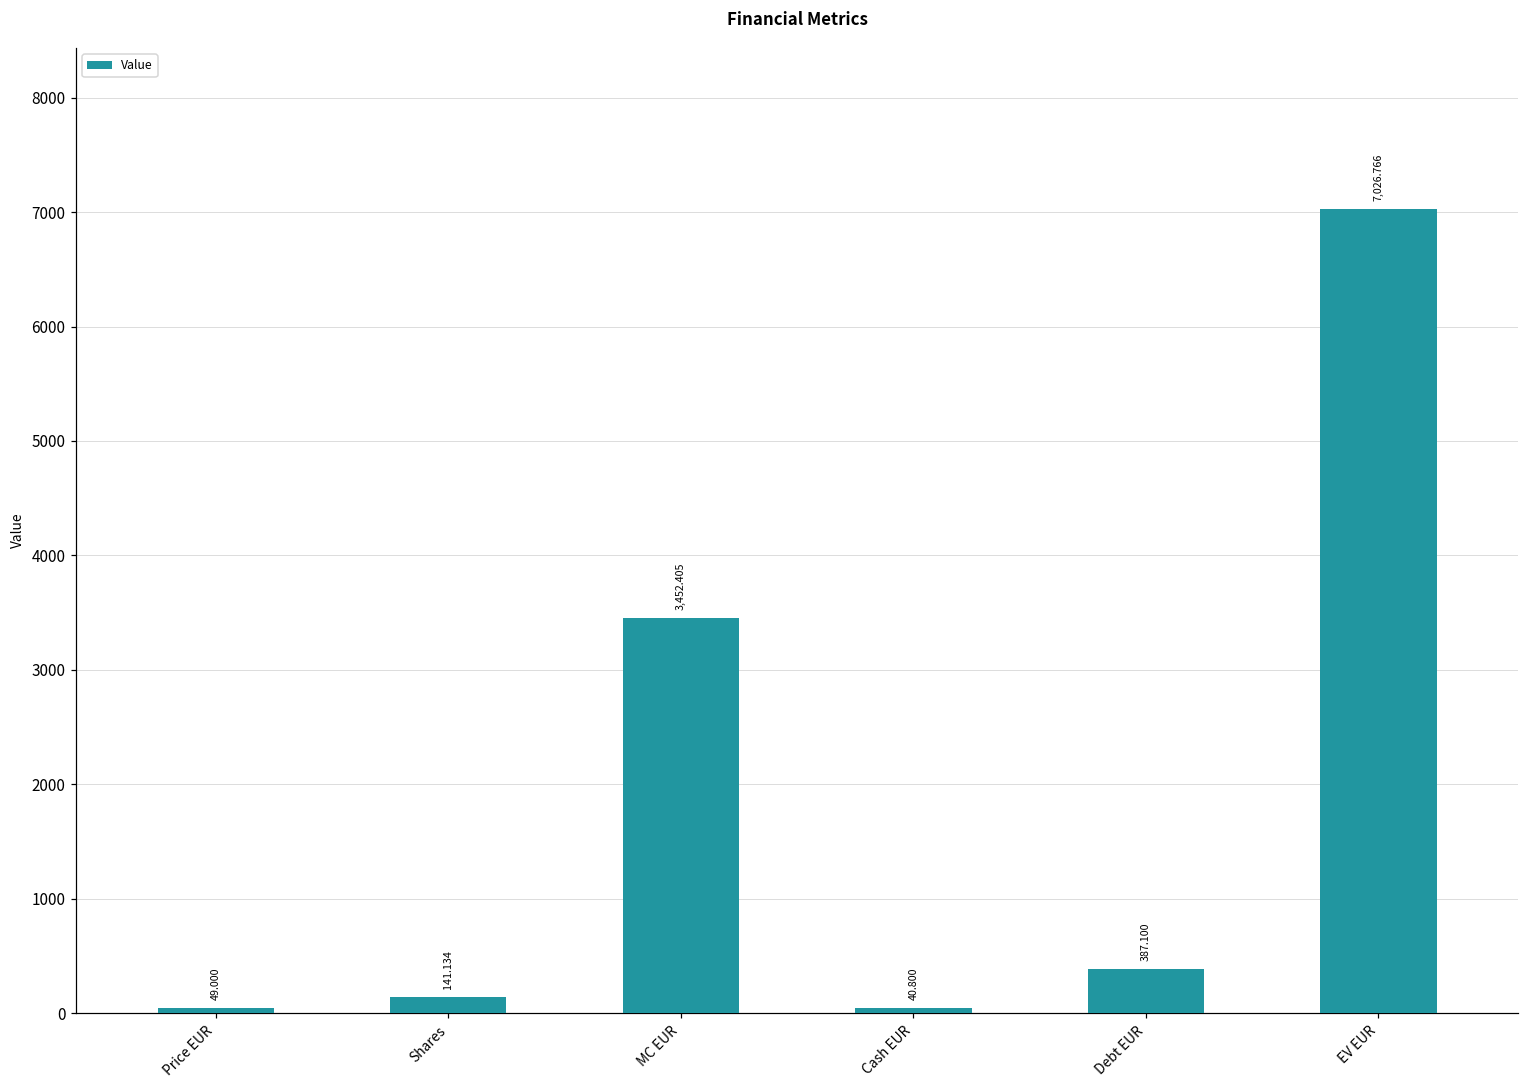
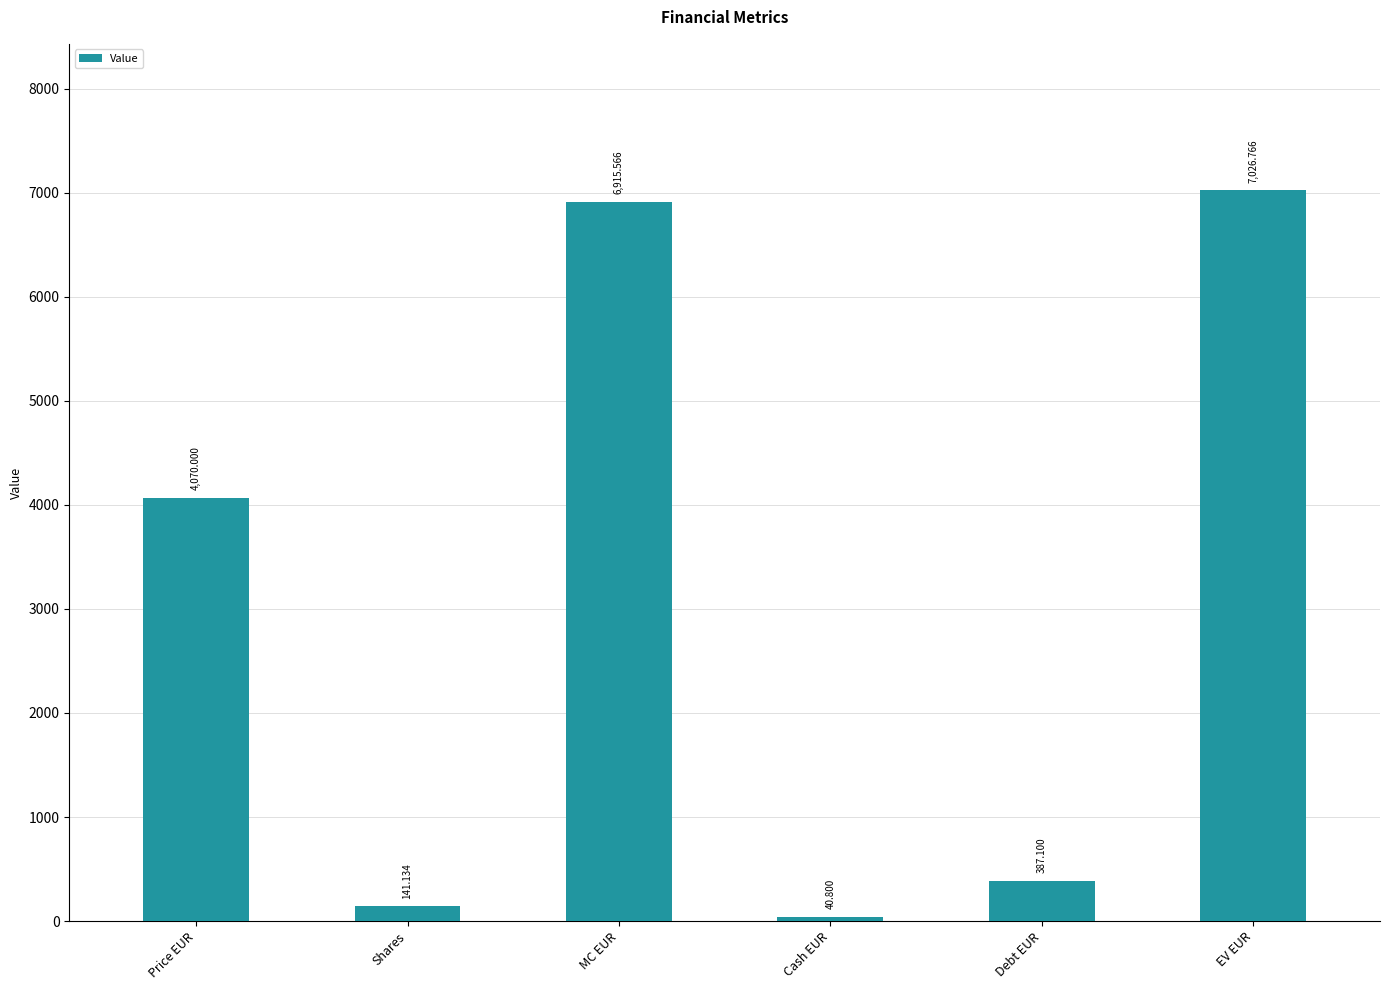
Price EUR: 49.000 -> 4,070.000
MC EUR: 3,452.405 -> 6,915.566
